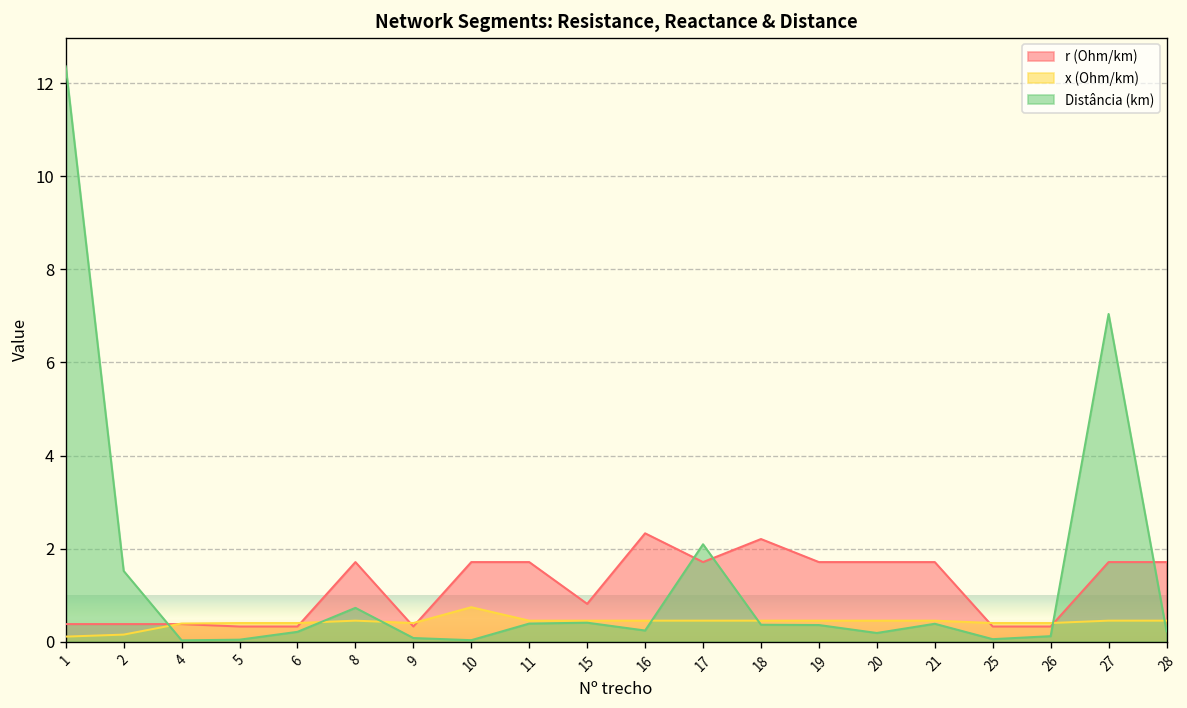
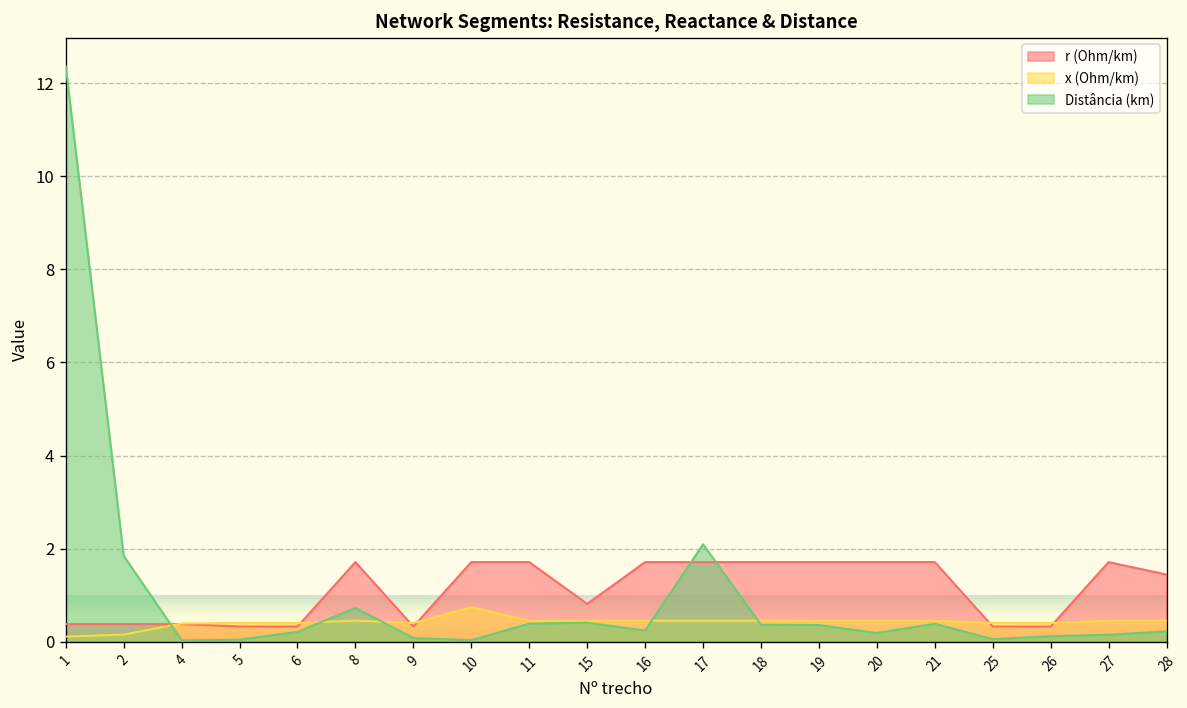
Distância (km), 2: 1.5 -> 1.8
r (Ohm/km), 16: 2.3 -> 1.7
r (Ohm/km), 18: 2.2 -> 1.7
Distância (km), 27: 7.0 -> 0.2
r (Ohm/km), 28: 1.7 -> 1.4
